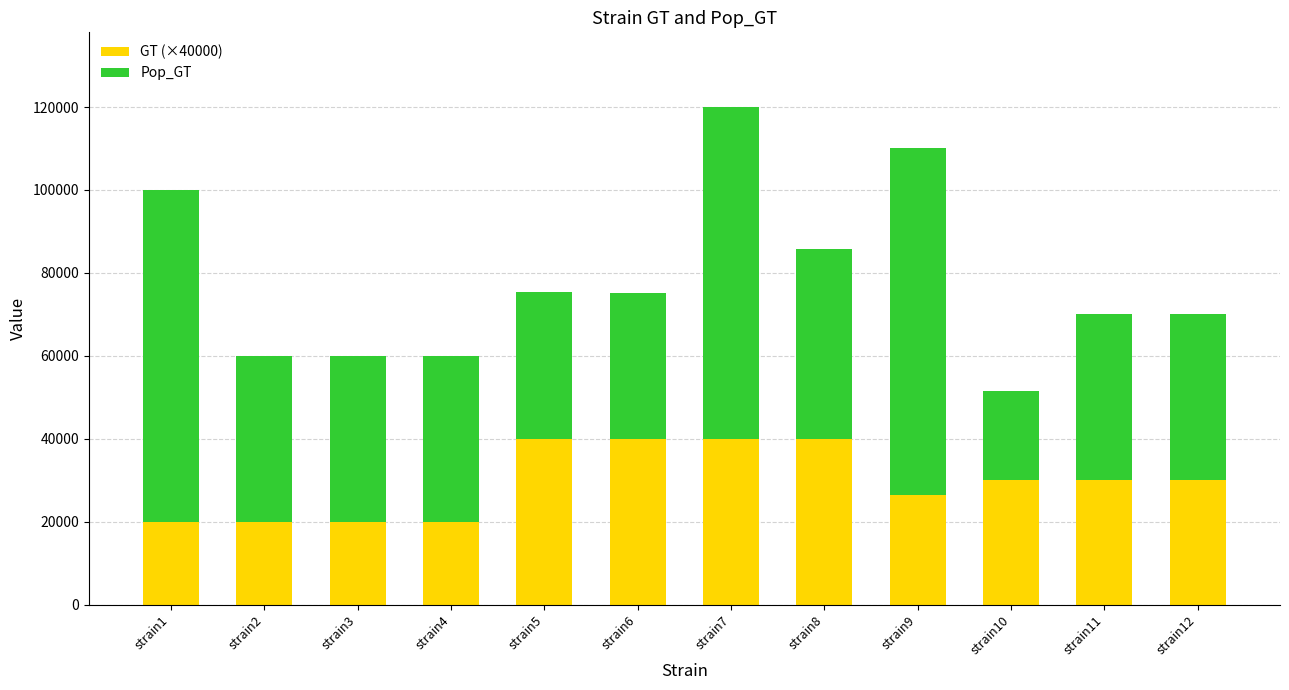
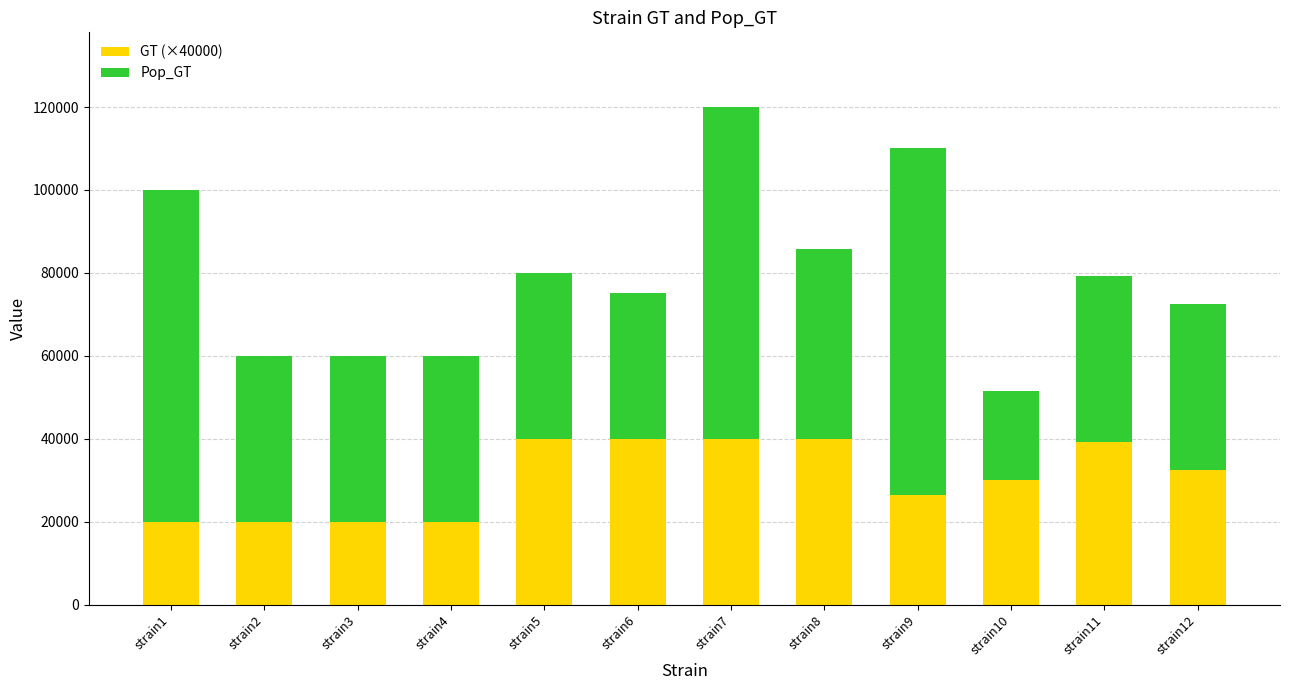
Pop_GT, strain5: 35000 -> 40000
GT (×40000), strain11: 30000 -> 39000
GT (×40000), strain12: 30000 -> 32000
